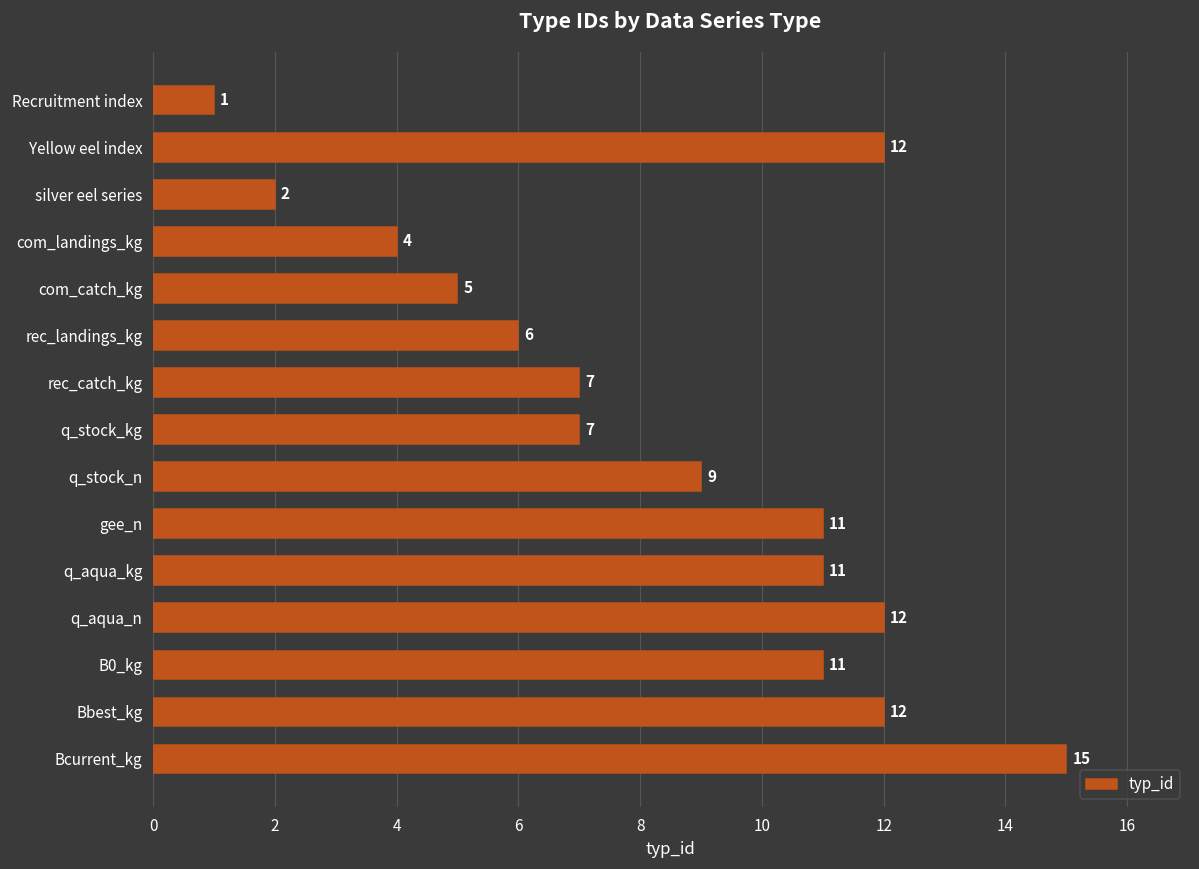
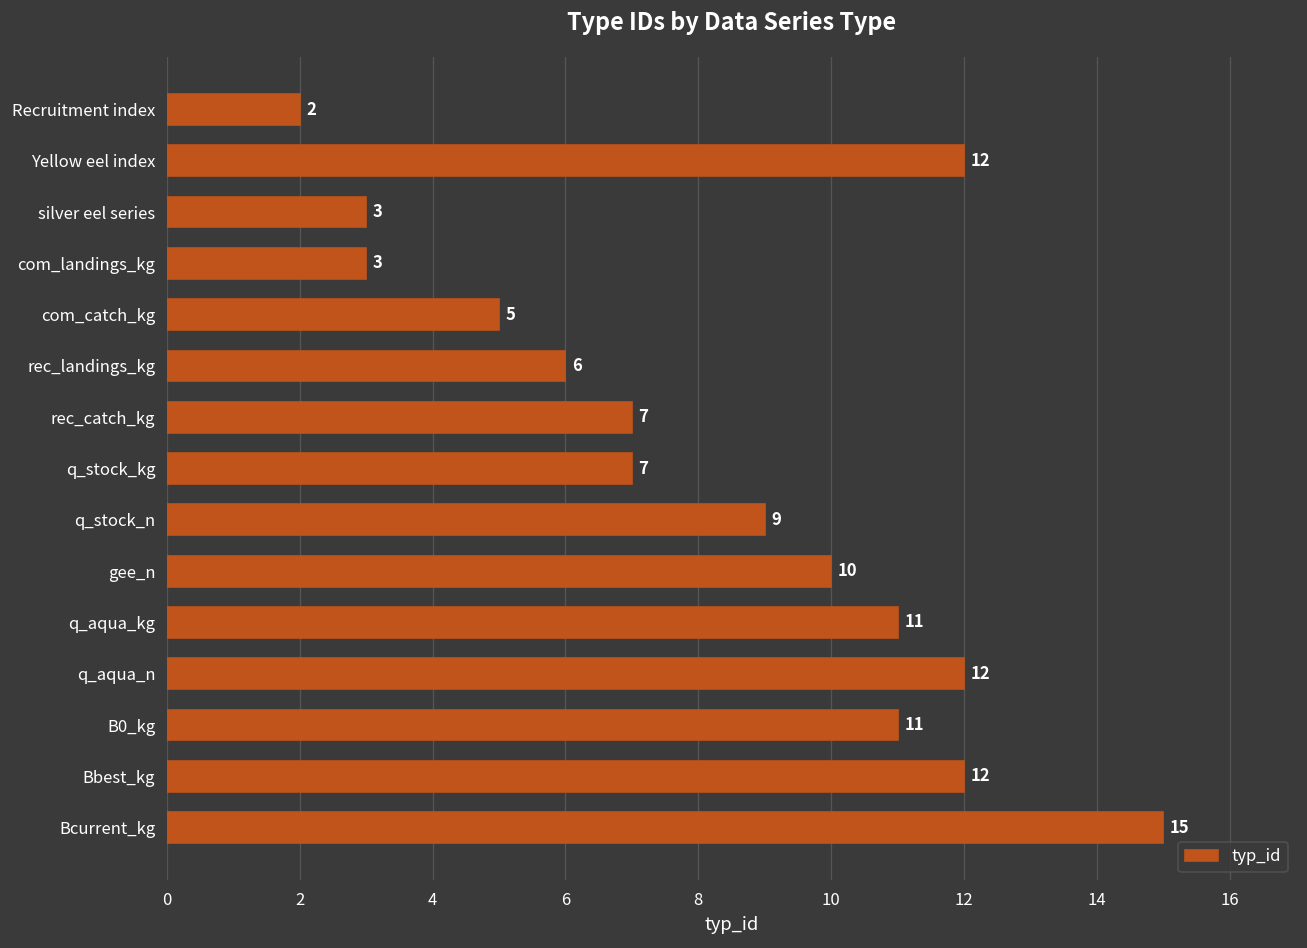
Recruitment index: 1 -> 2
silver eel series: 2 -> 3
com_landings_kg: 4 -> 3
gee_n: 11 -> 10
